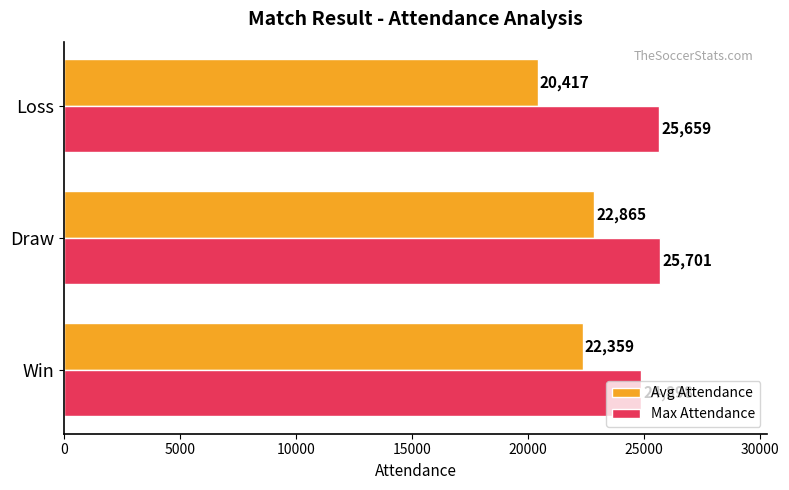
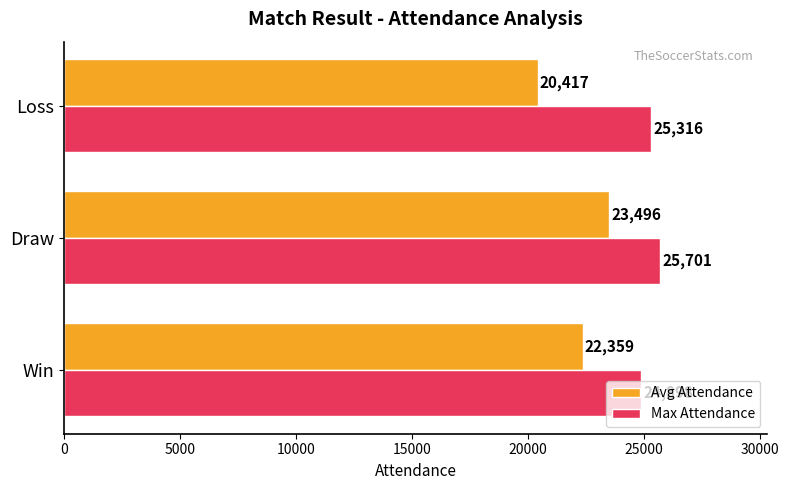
Max Attendance, Loss: 25,659 -> 25,316
Avg Attendance, Draw: 22,865 -> 23,496
